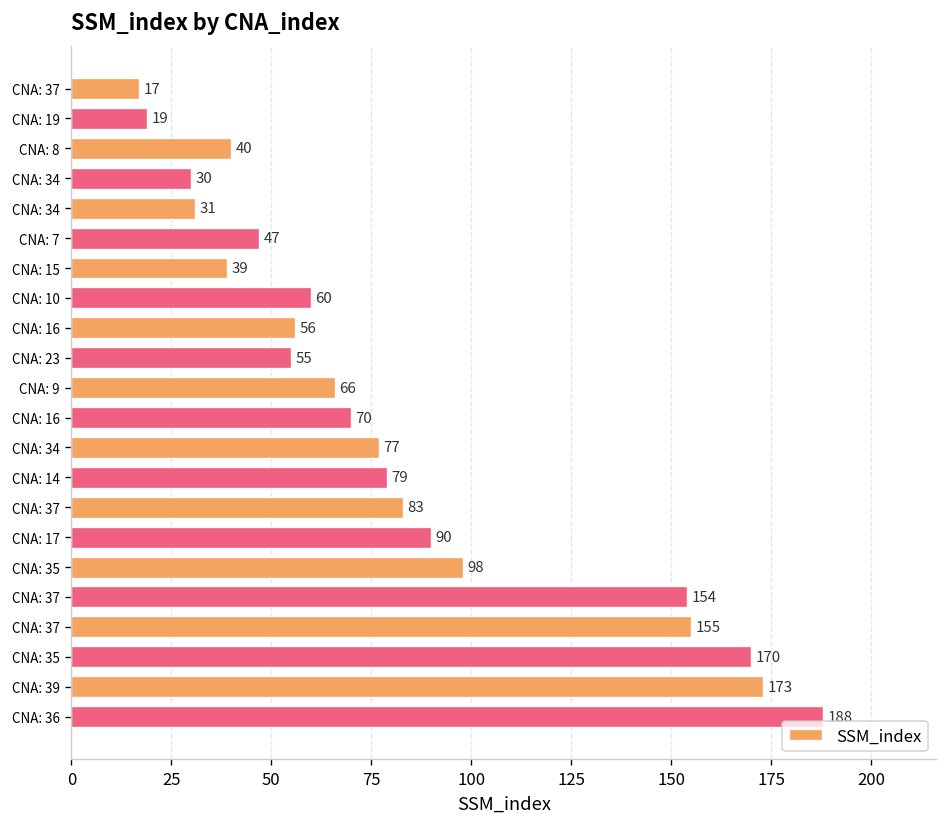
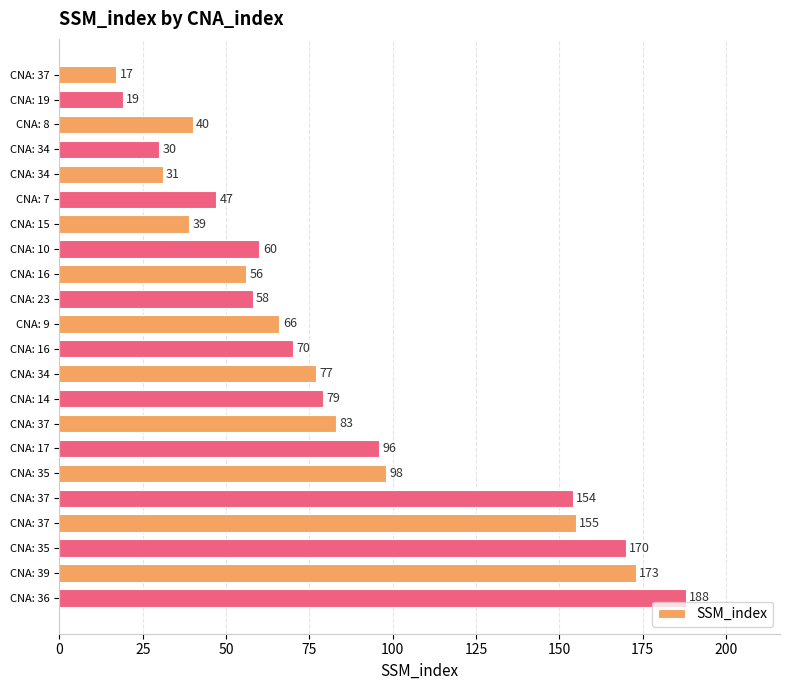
CNA: 23: 55 -> 58
CNA: 17: 90 -> 96
